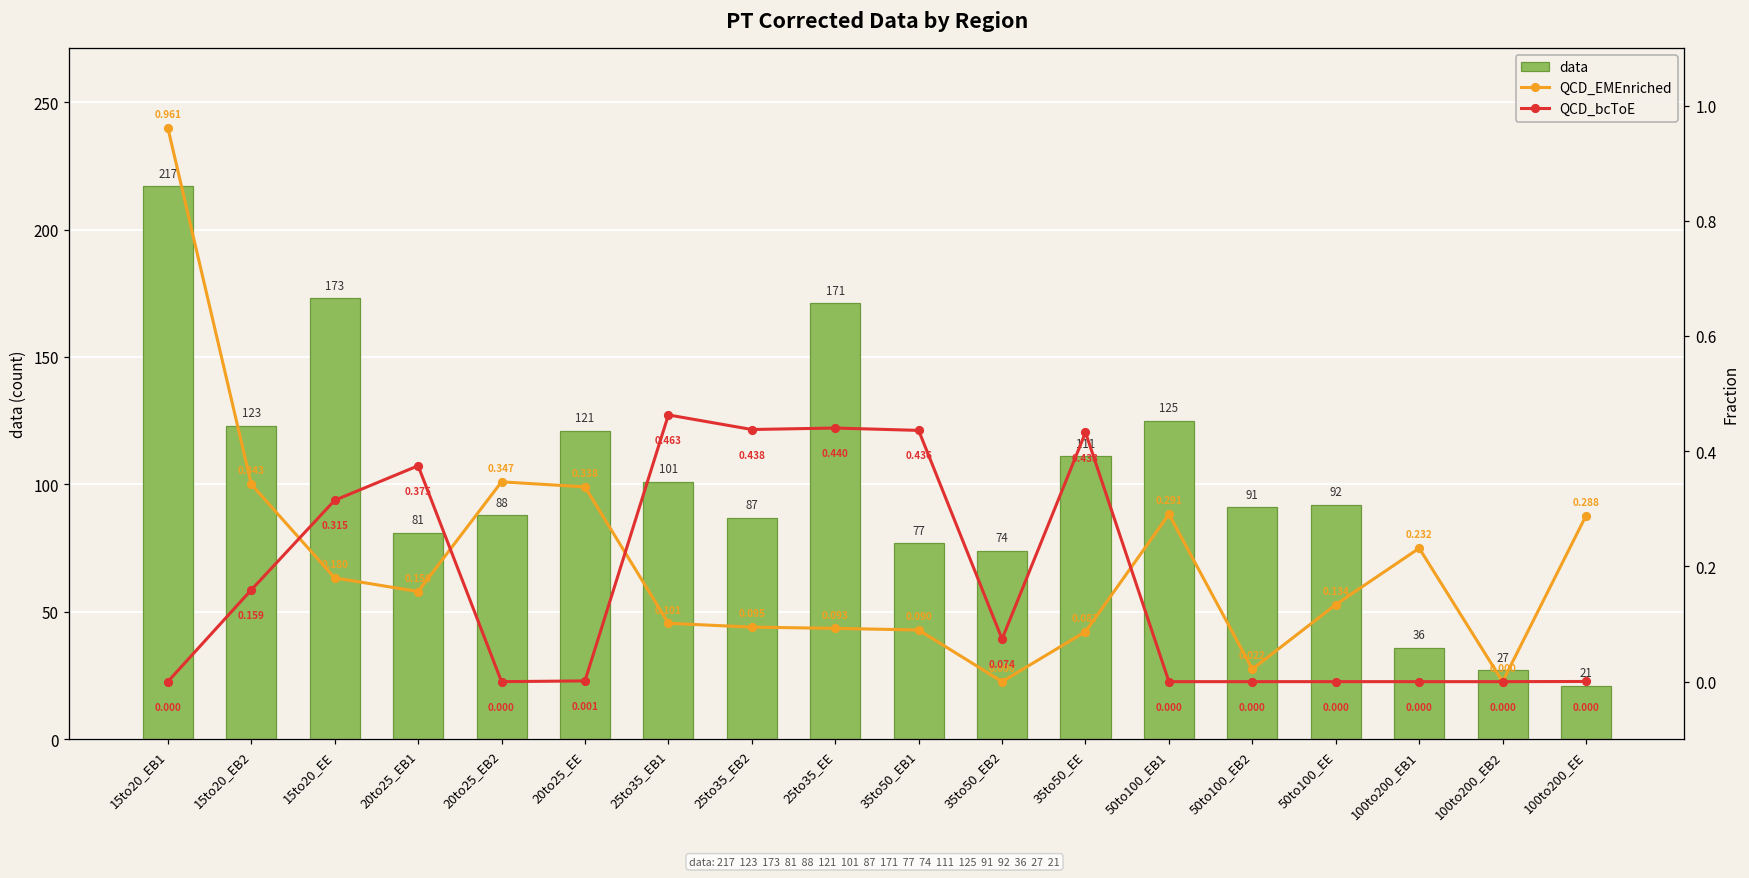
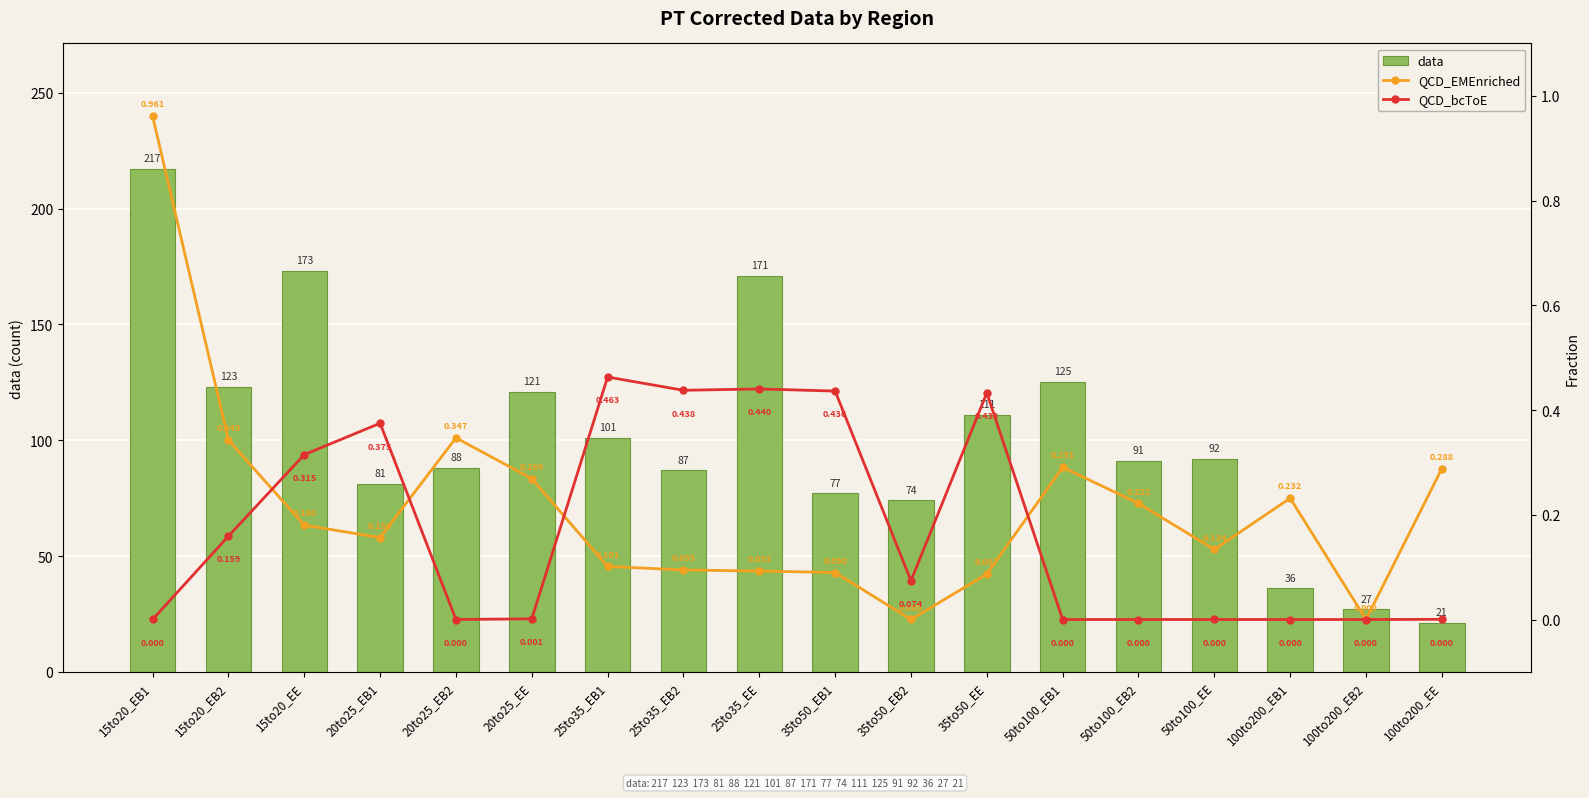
QCD_EMEnriched, 20to25_EE: 0.338 -> 0.269
QCD_EMEnriched, 50to100_EB2: 0.022 -> 0.222
